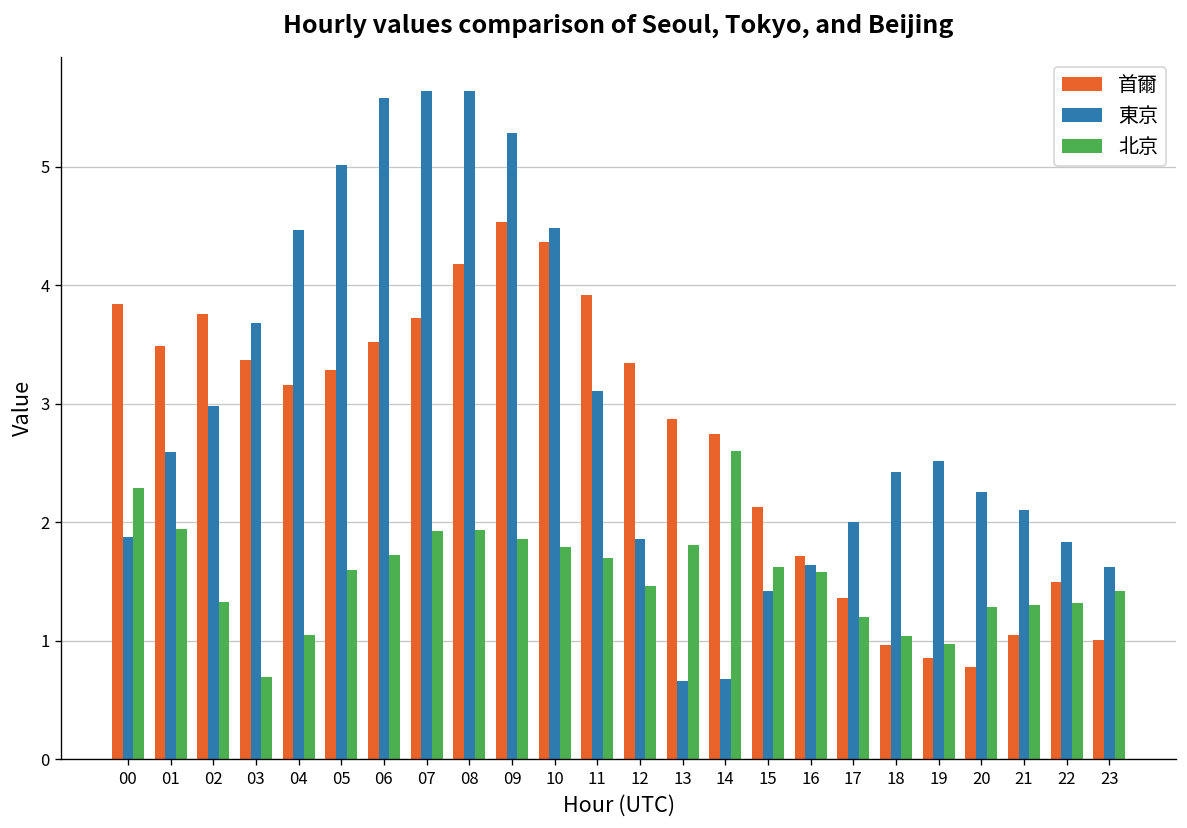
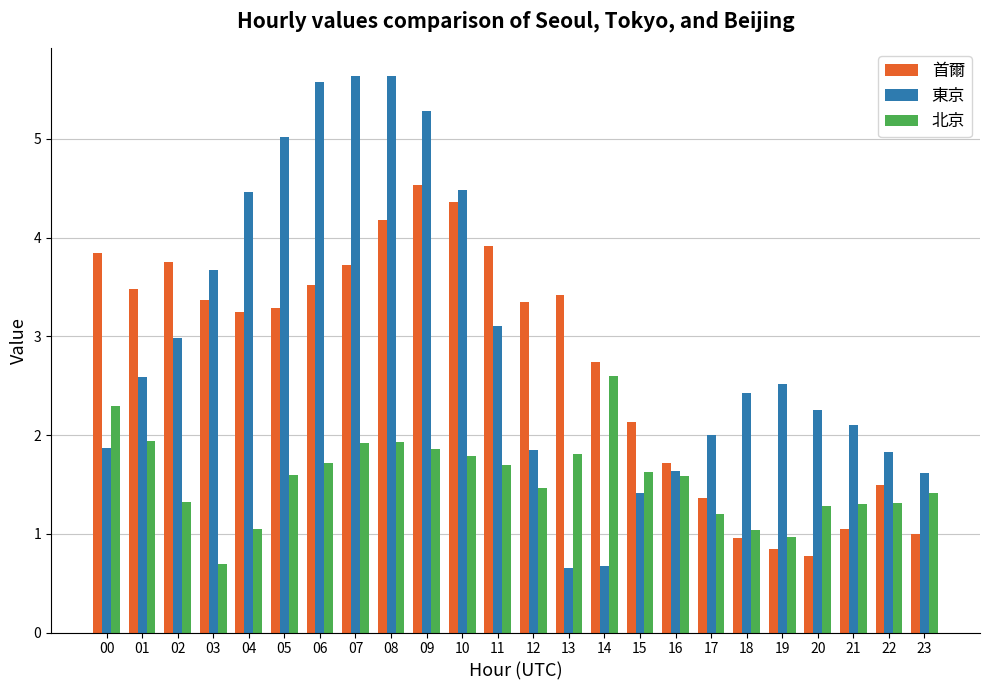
首爾, 04: 3.16 -> 3.24
首爾, 13: 2.9 -> 3.4
